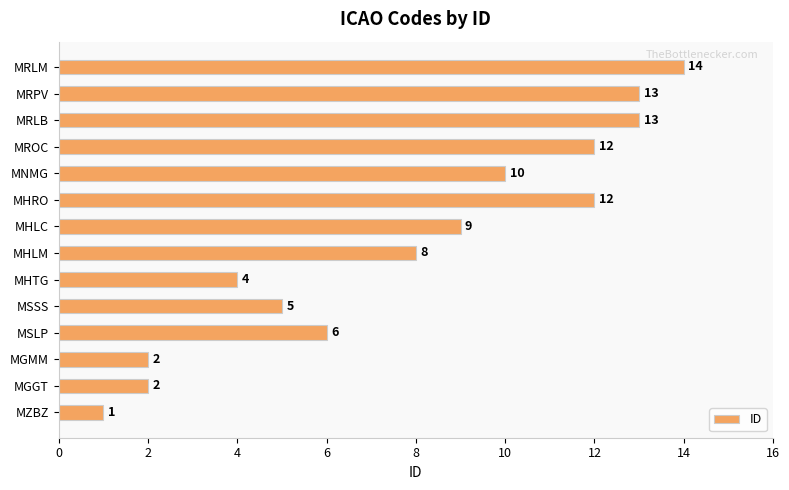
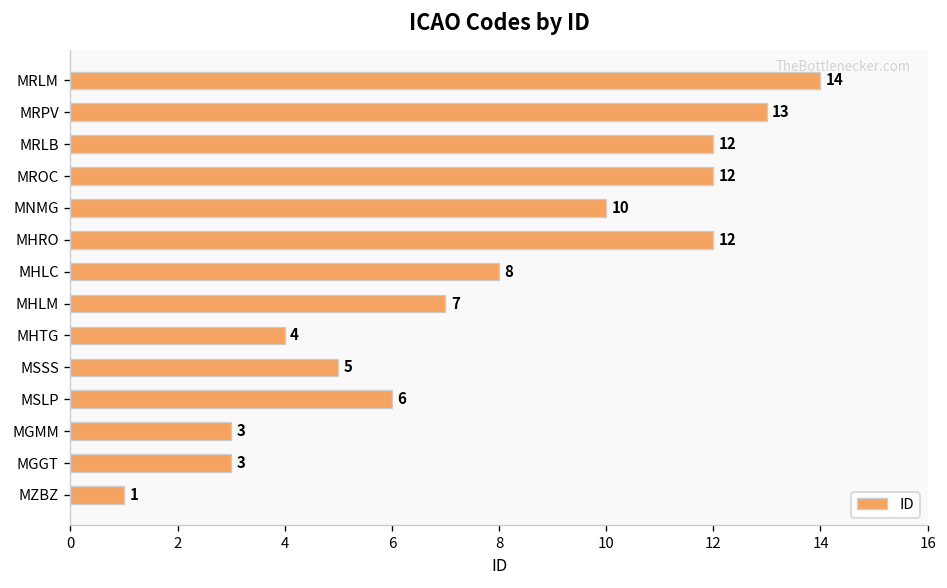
MRLB: 13 -> 12
MHLC: 9 -> 8
MHLM: 8 -> 7
MGMM: 2 -> 3
MGGT: 2 -> 3
